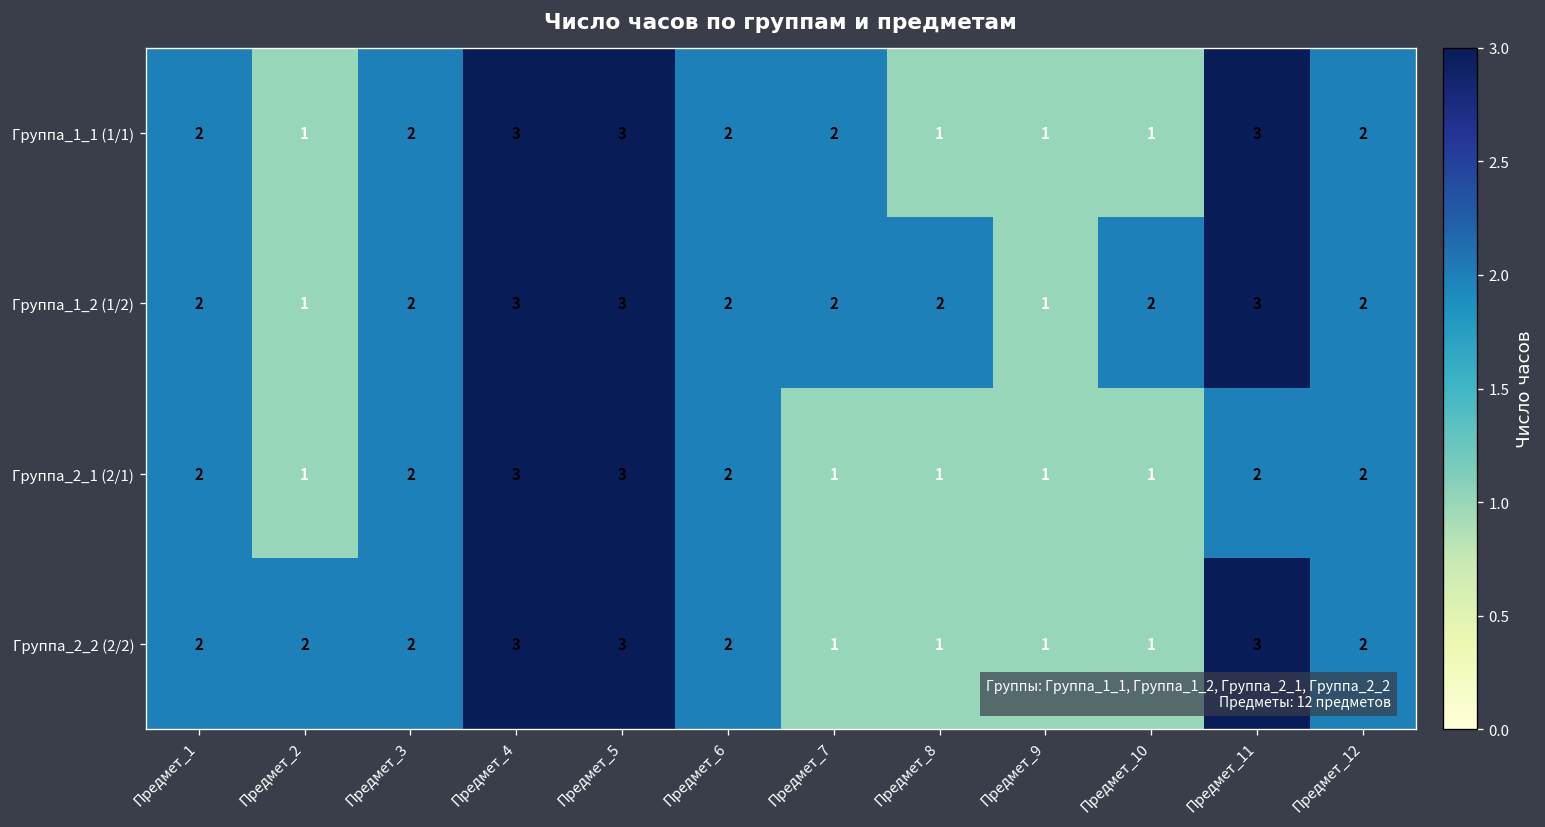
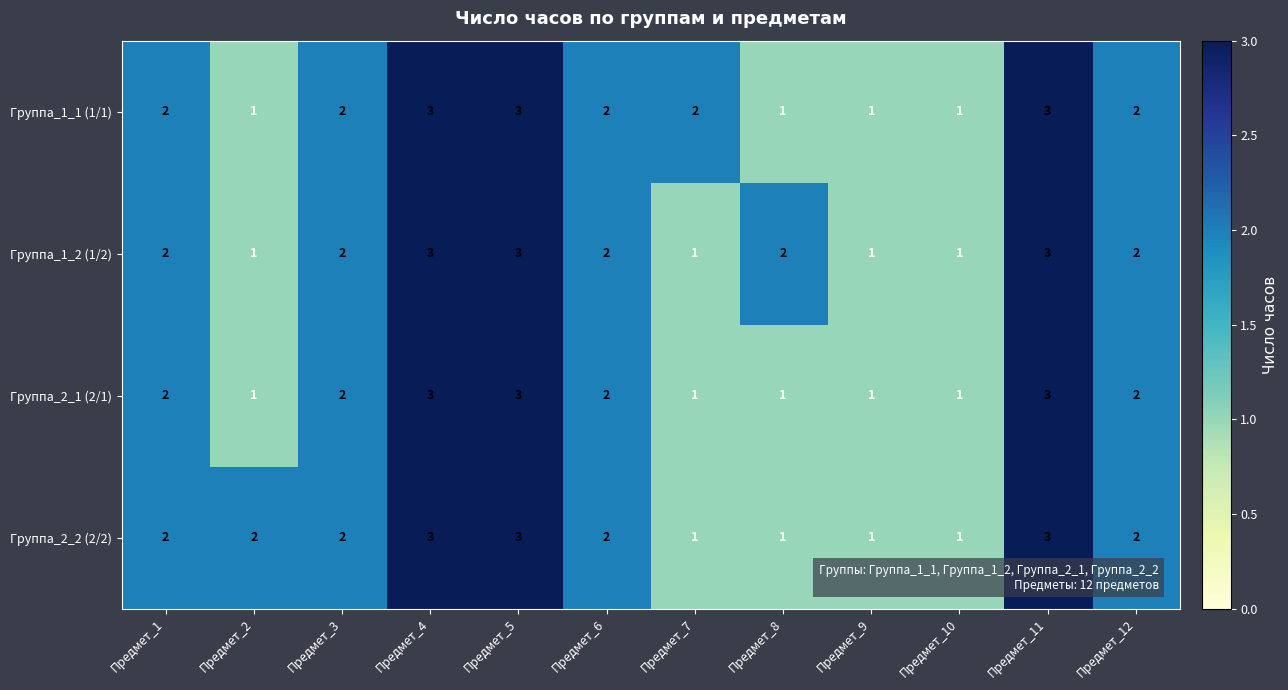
Группа_1_2 (1/2), Предмет_7: 2 -> 1
Группа_1_2 (1/2), Предмет_10: 2 -> 1
Группа_2_1 (2/1), Предмет_11: 2 -> 3
